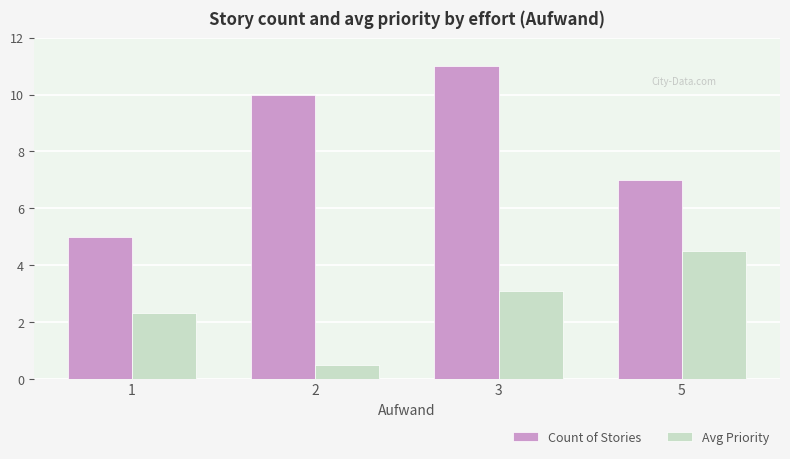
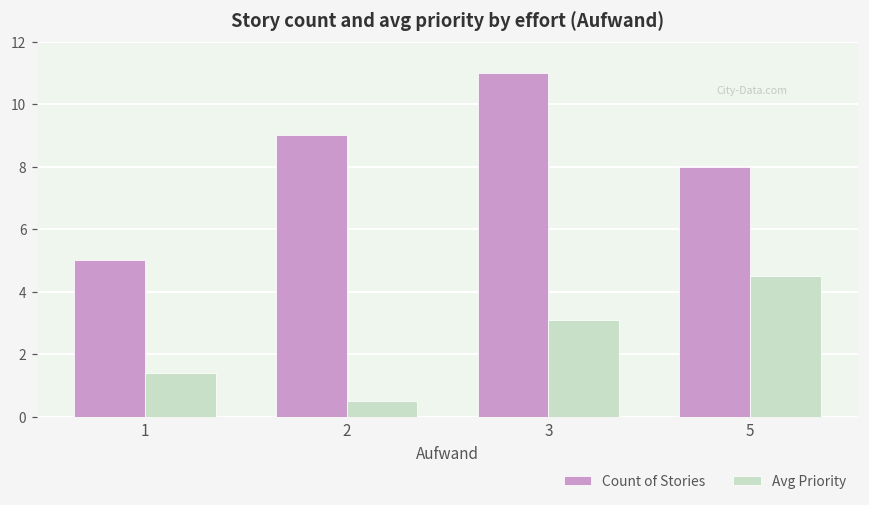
Avg Priority, 1: 2.3 -> 1.4
Count of Stories, 2: 10 -> 9
Count of Stories, 5: 7 -> 8
